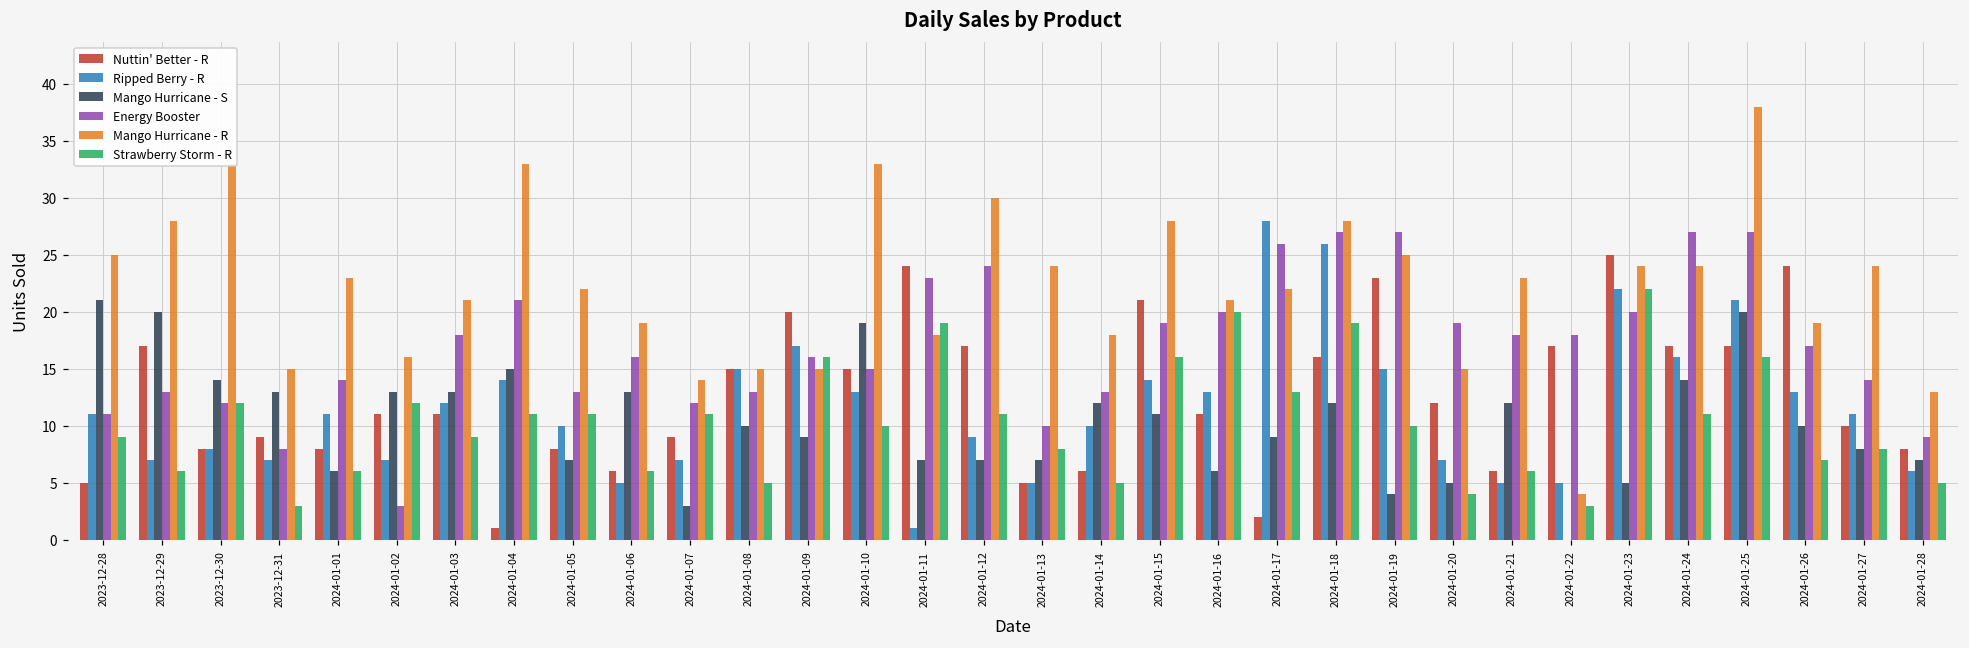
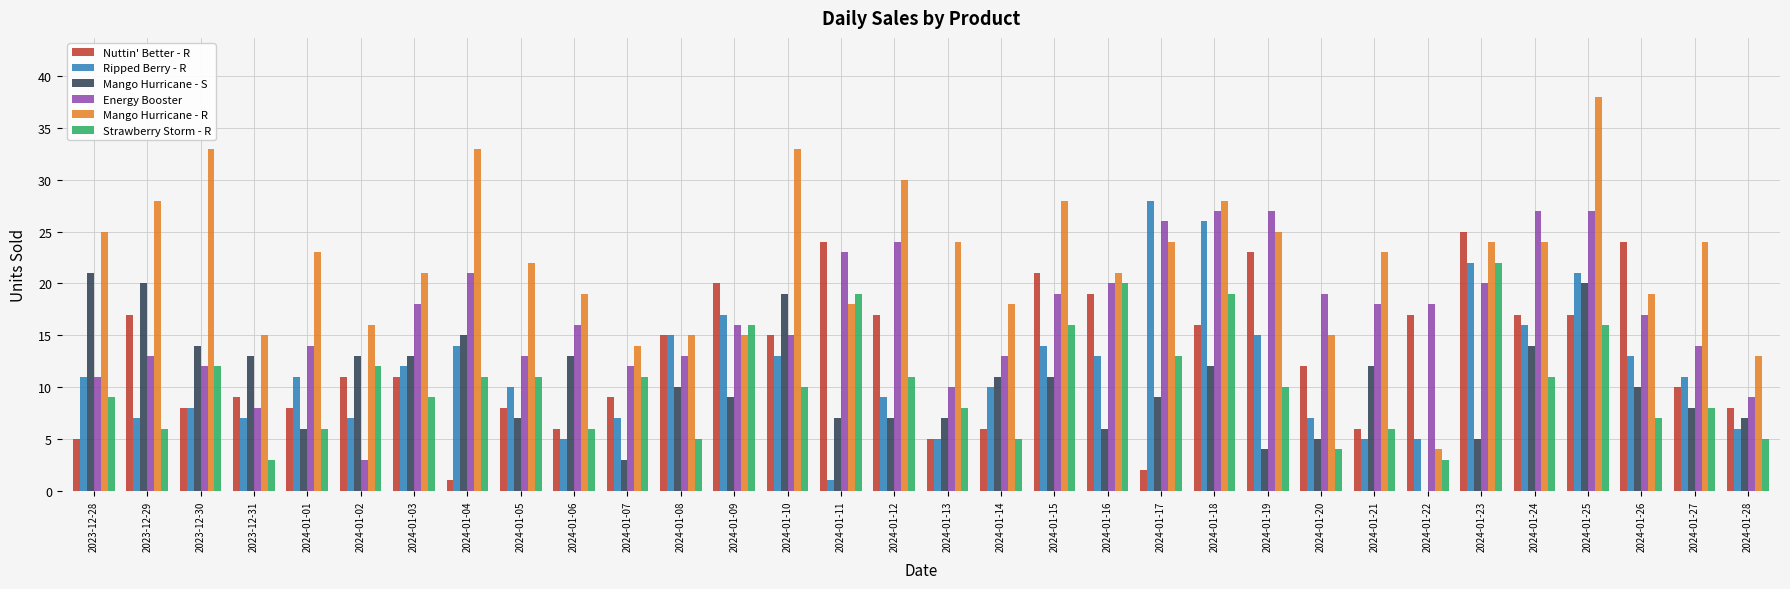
Mango Hurricane - S, 2024-01-14: 12 -> 11
Nuttin' Better - R, 2024-01-16: 11 -> 19
Mango Hurricane - R, 2024-01-17: 22 -> 24
